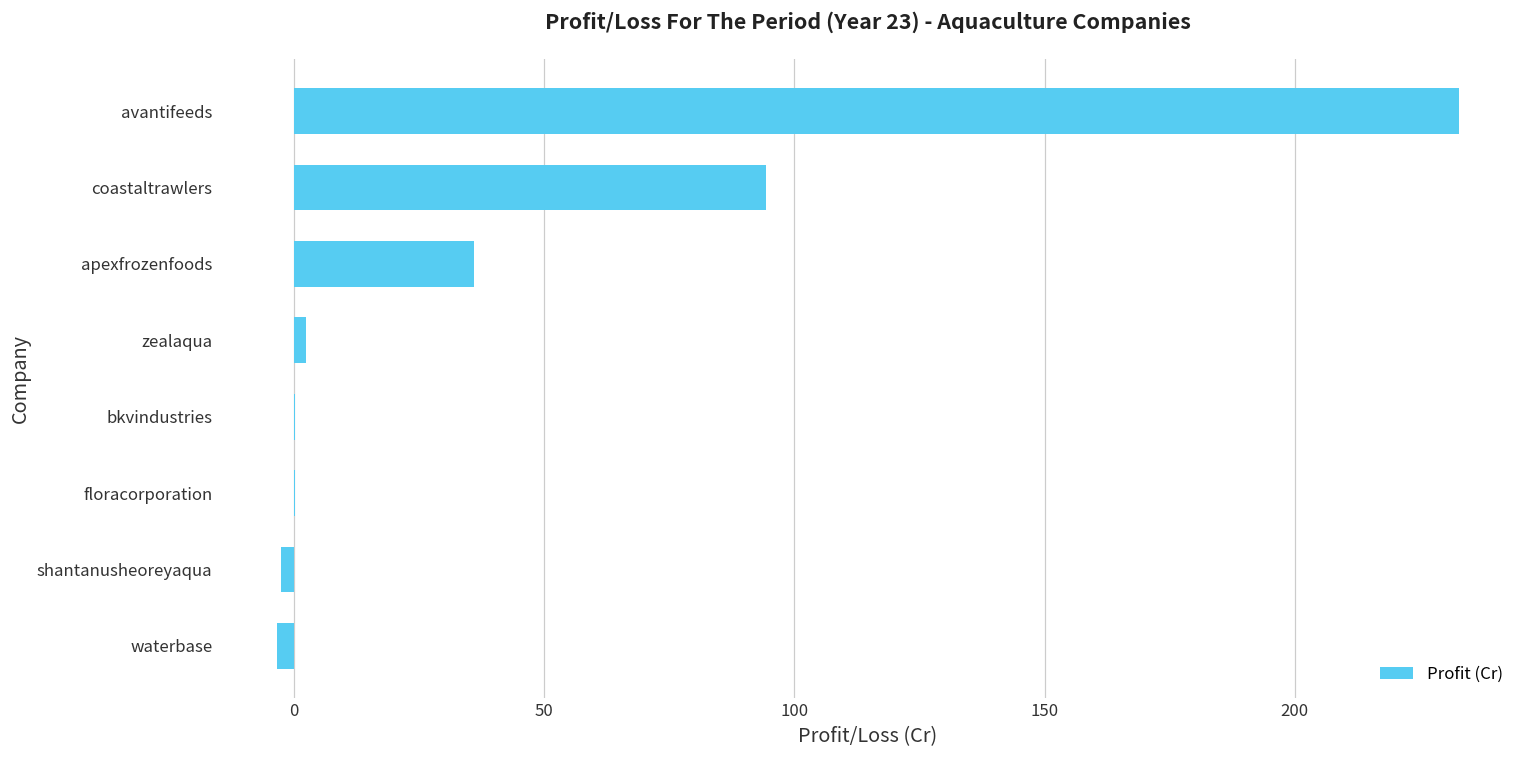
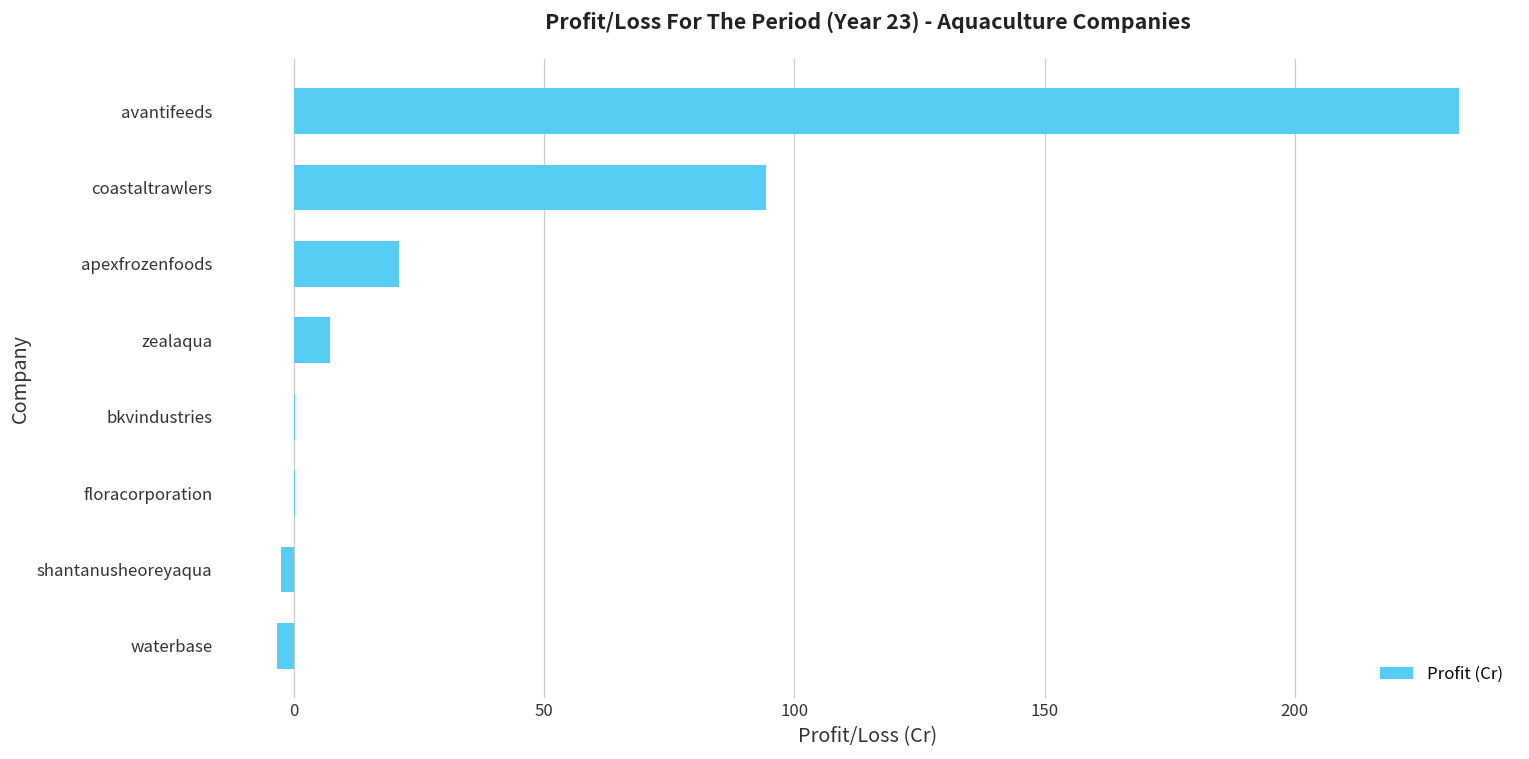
apexfrozenfoods: 36 -> 21
zealaqua: 2 -> 7
